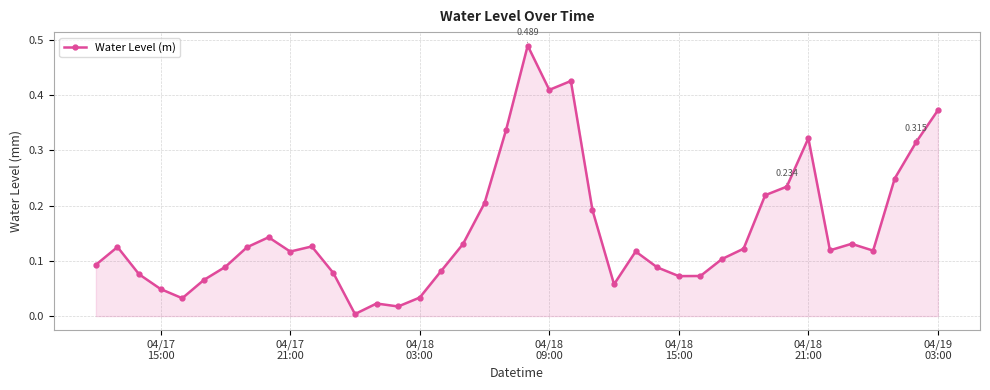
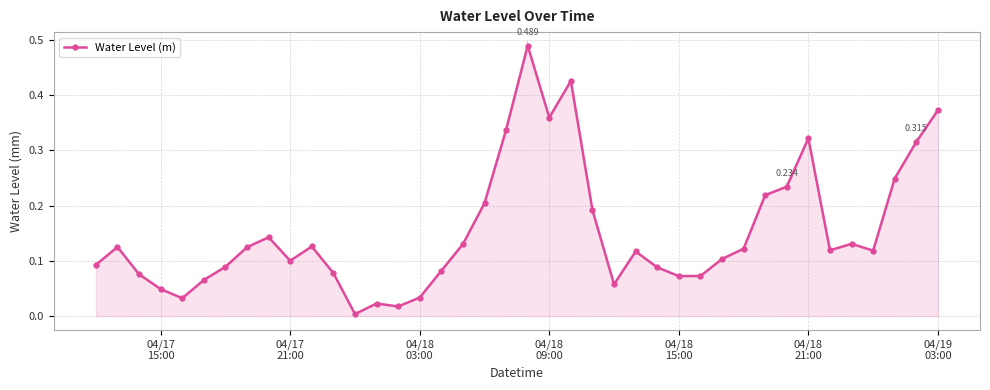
04/17 21:00: 0.12 -> 0.10
04/18 09:00: 0.41 -> 0.36
